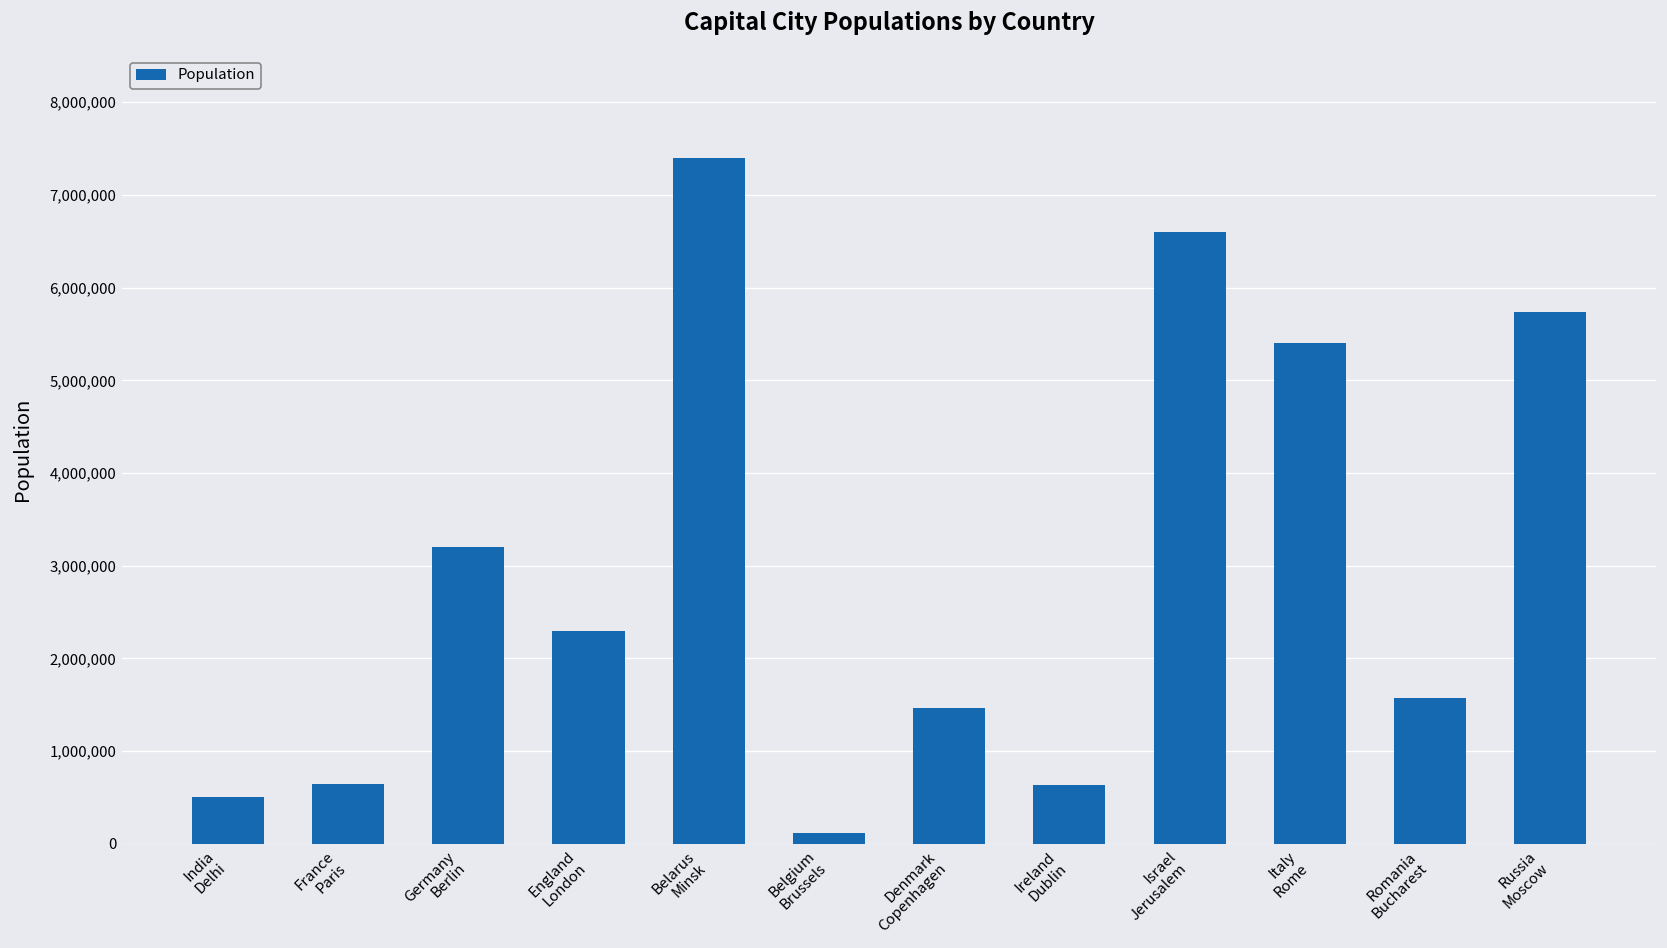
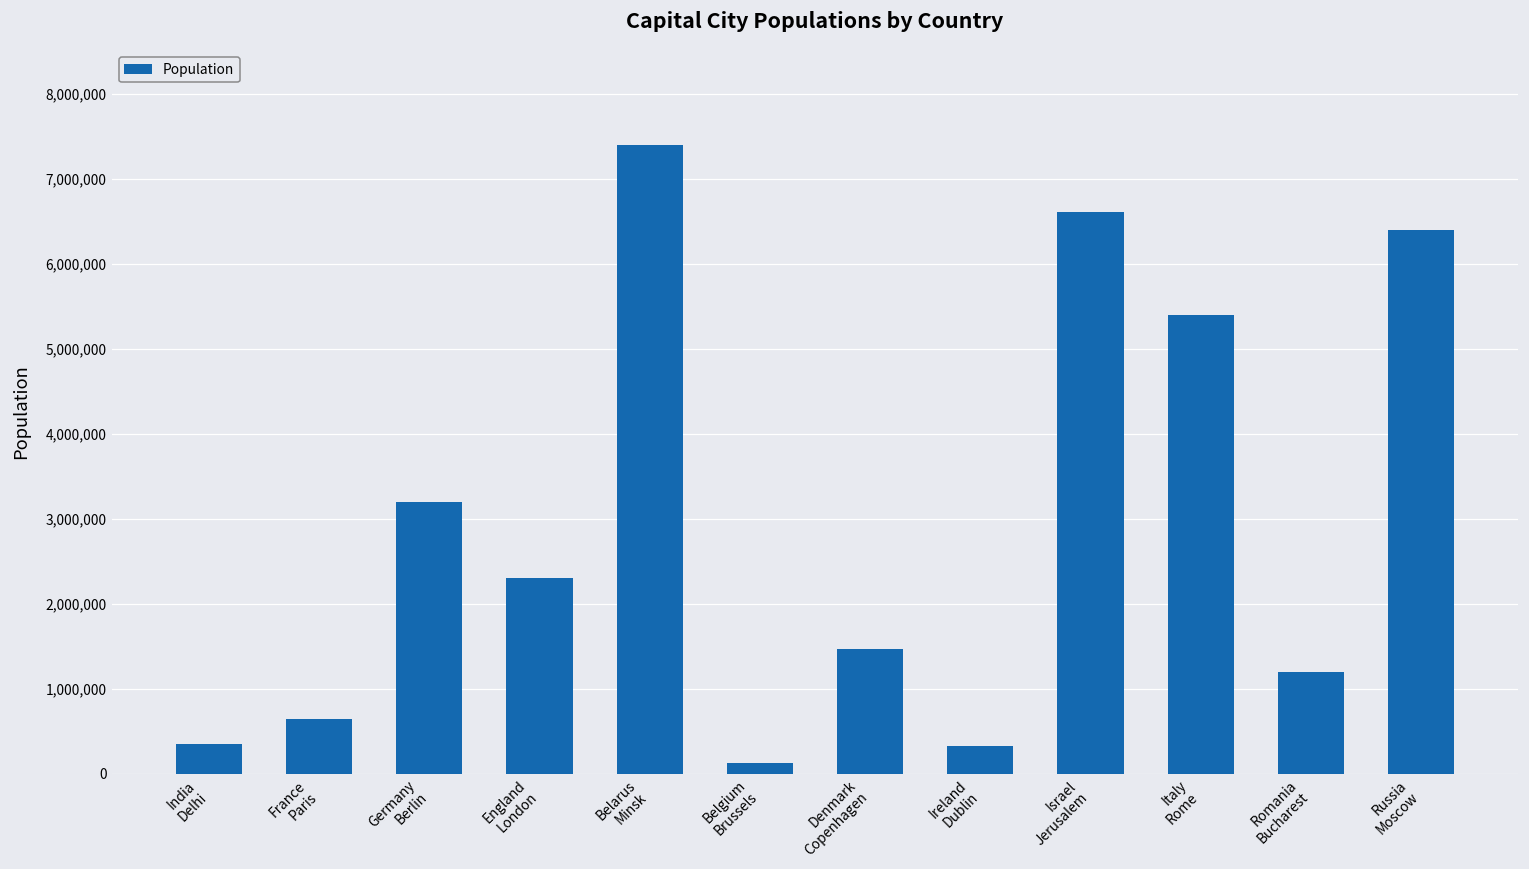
India Delhi: 500,000 -> 400,000
Ireland Dublin: 600,000 -> 300,000
Romania Bucharest: 1,600,000 -> 1,200,000
Russia Moscow: 5,700,000 -> 6,400,000
